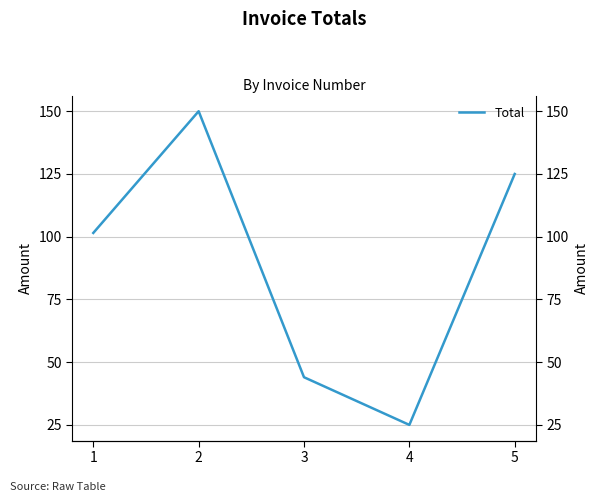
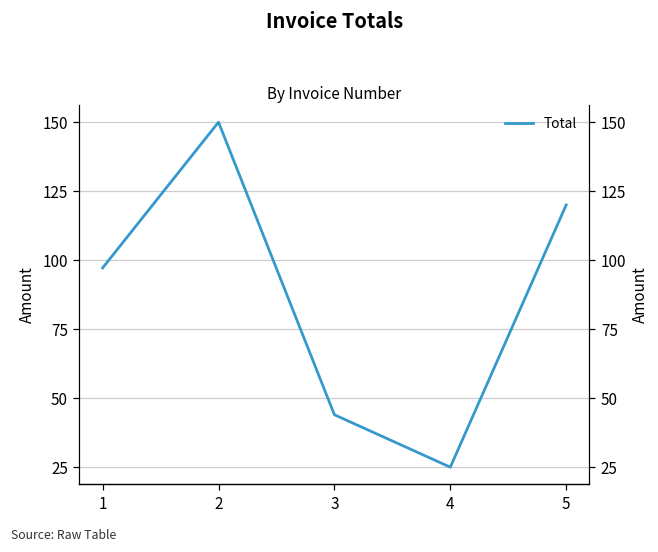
1: 102 -> 97
5: 125 -> 120
